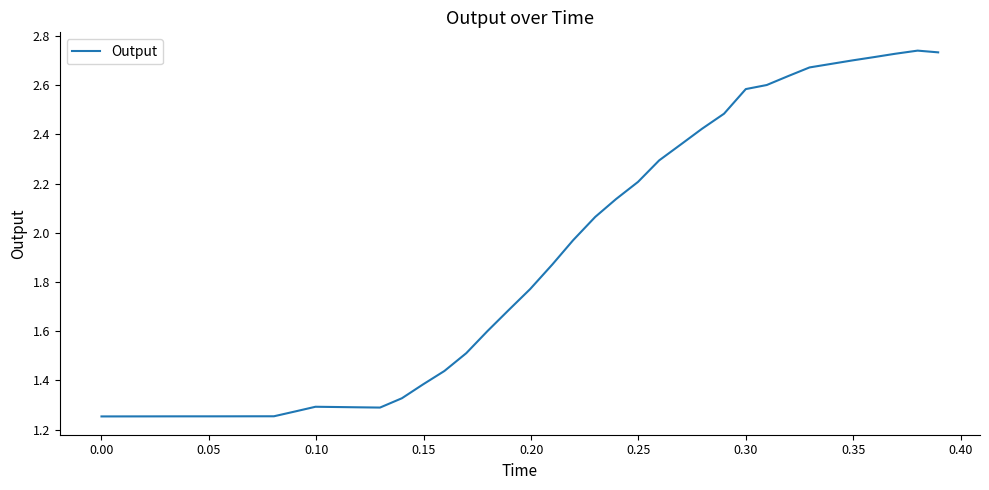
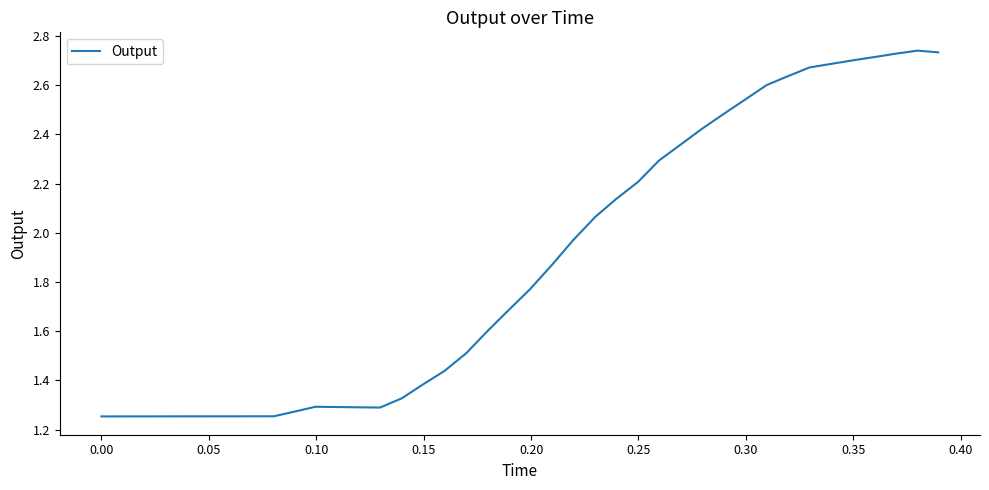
0.30: 2.58 -> 2.54
